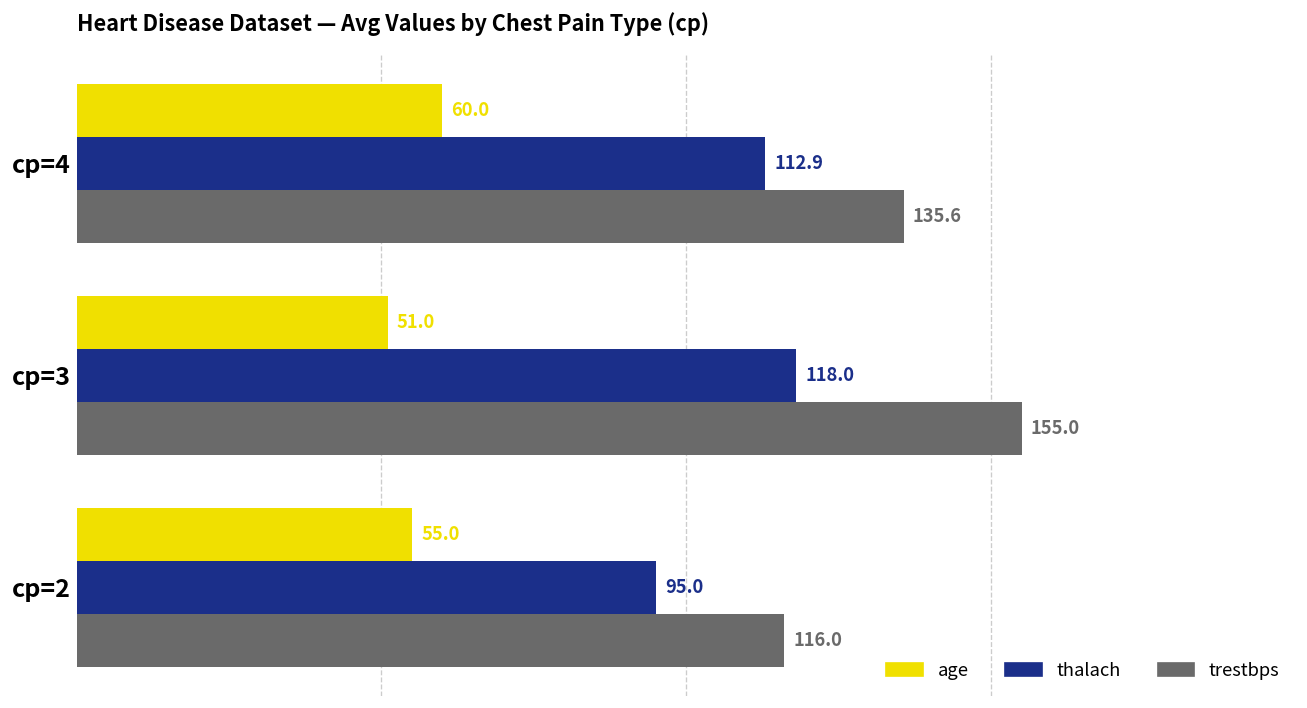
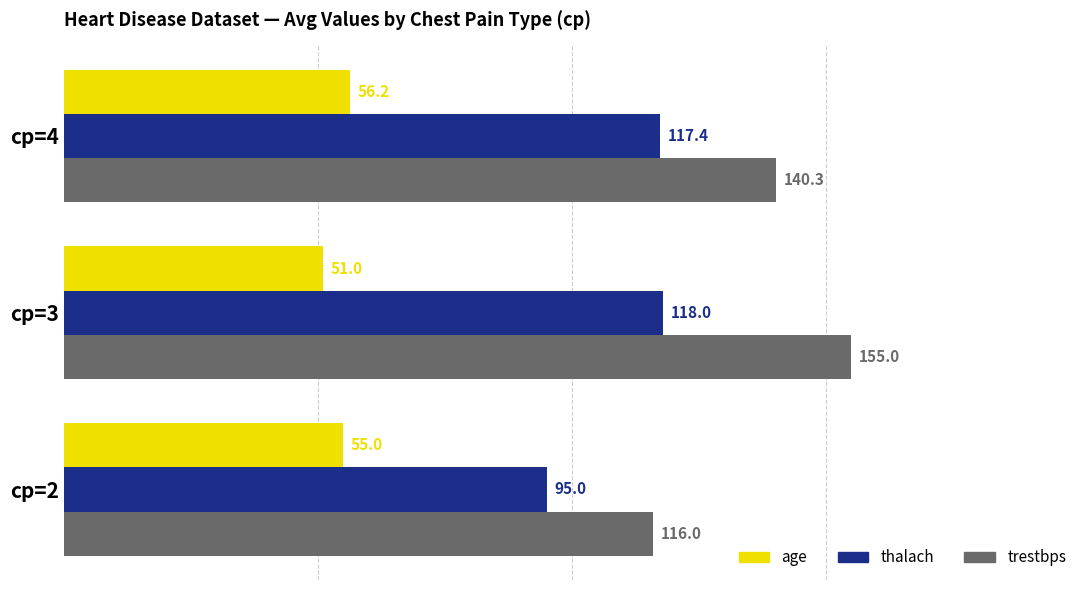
age, cp=4: 60.0 -> 56.2
thalach, cp=4: 112.9 -> 117.4
trestbps, cp=4: 135.6 -> 140.3
